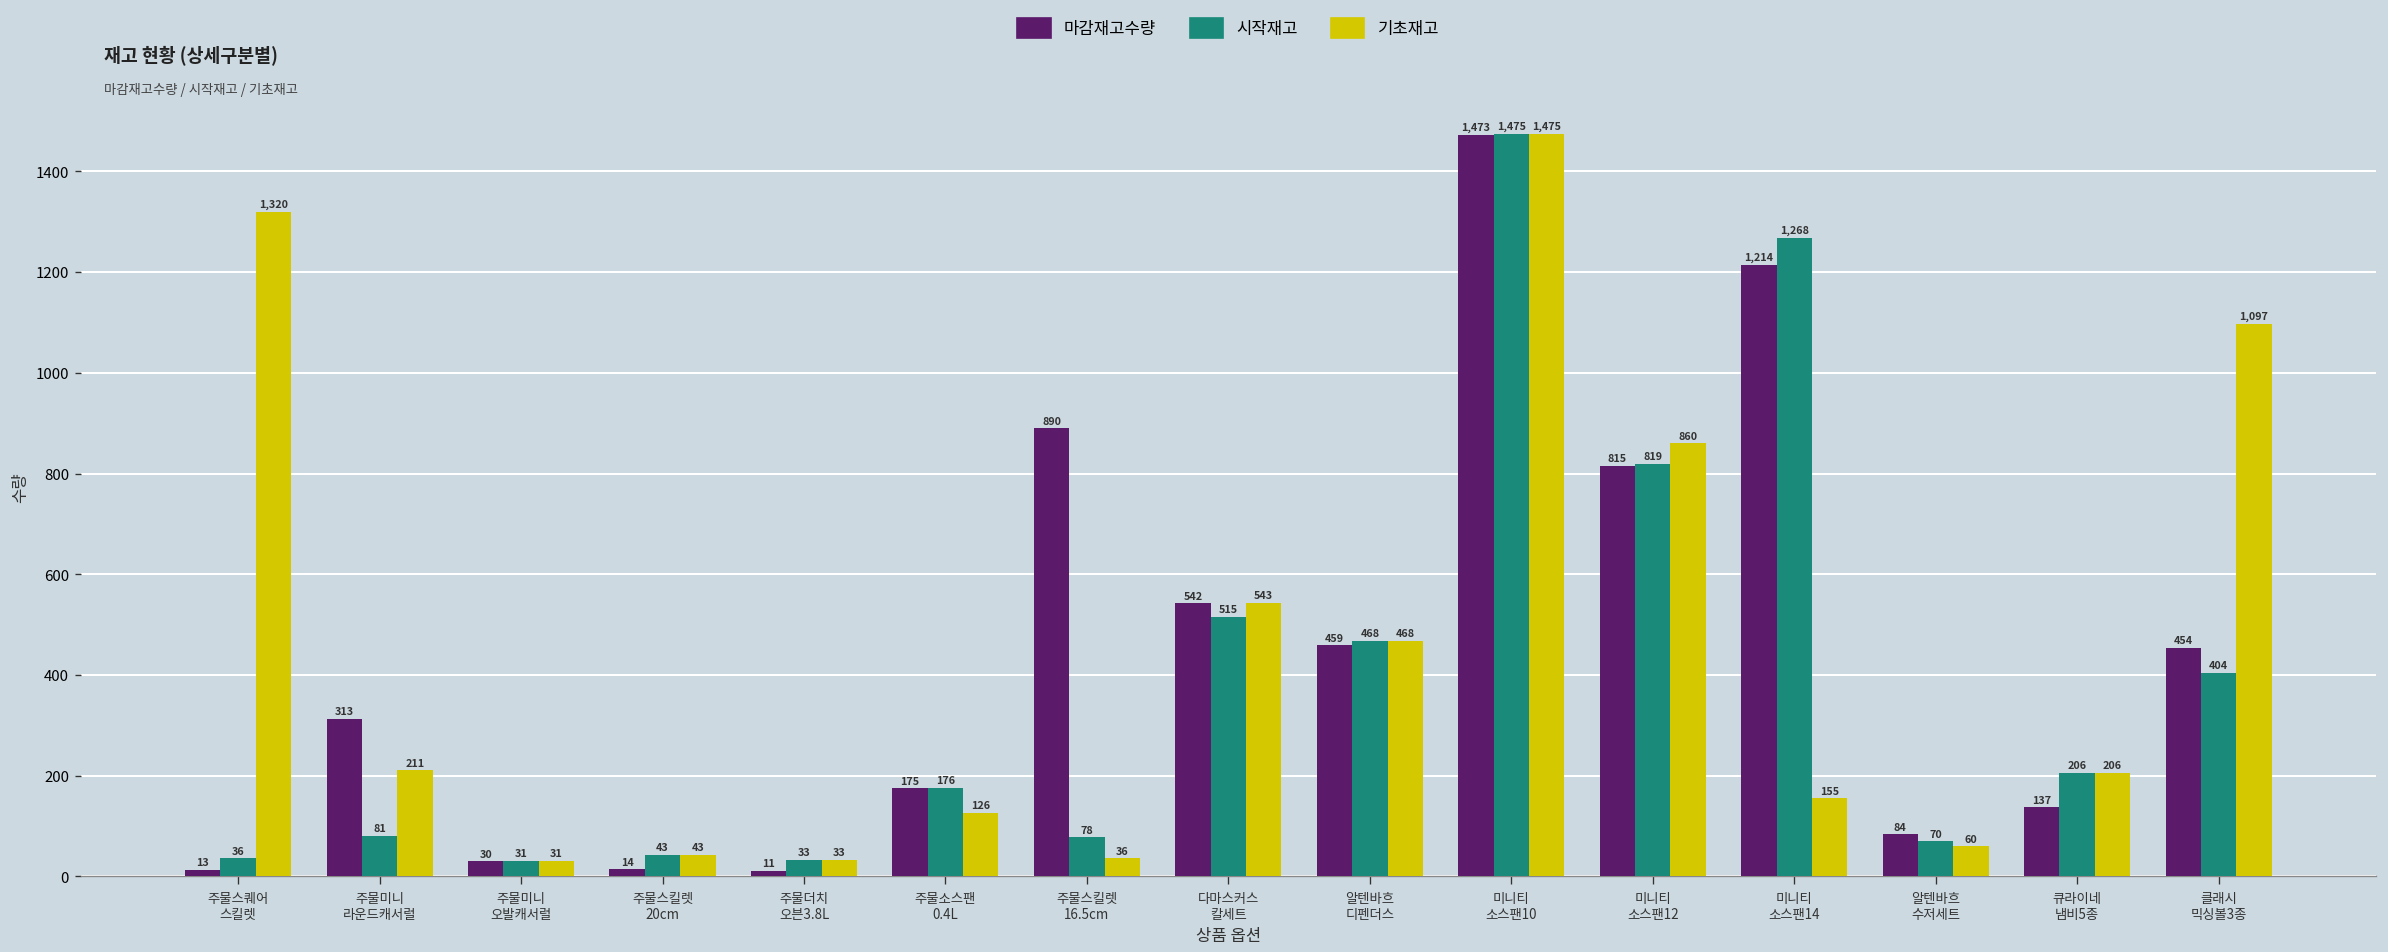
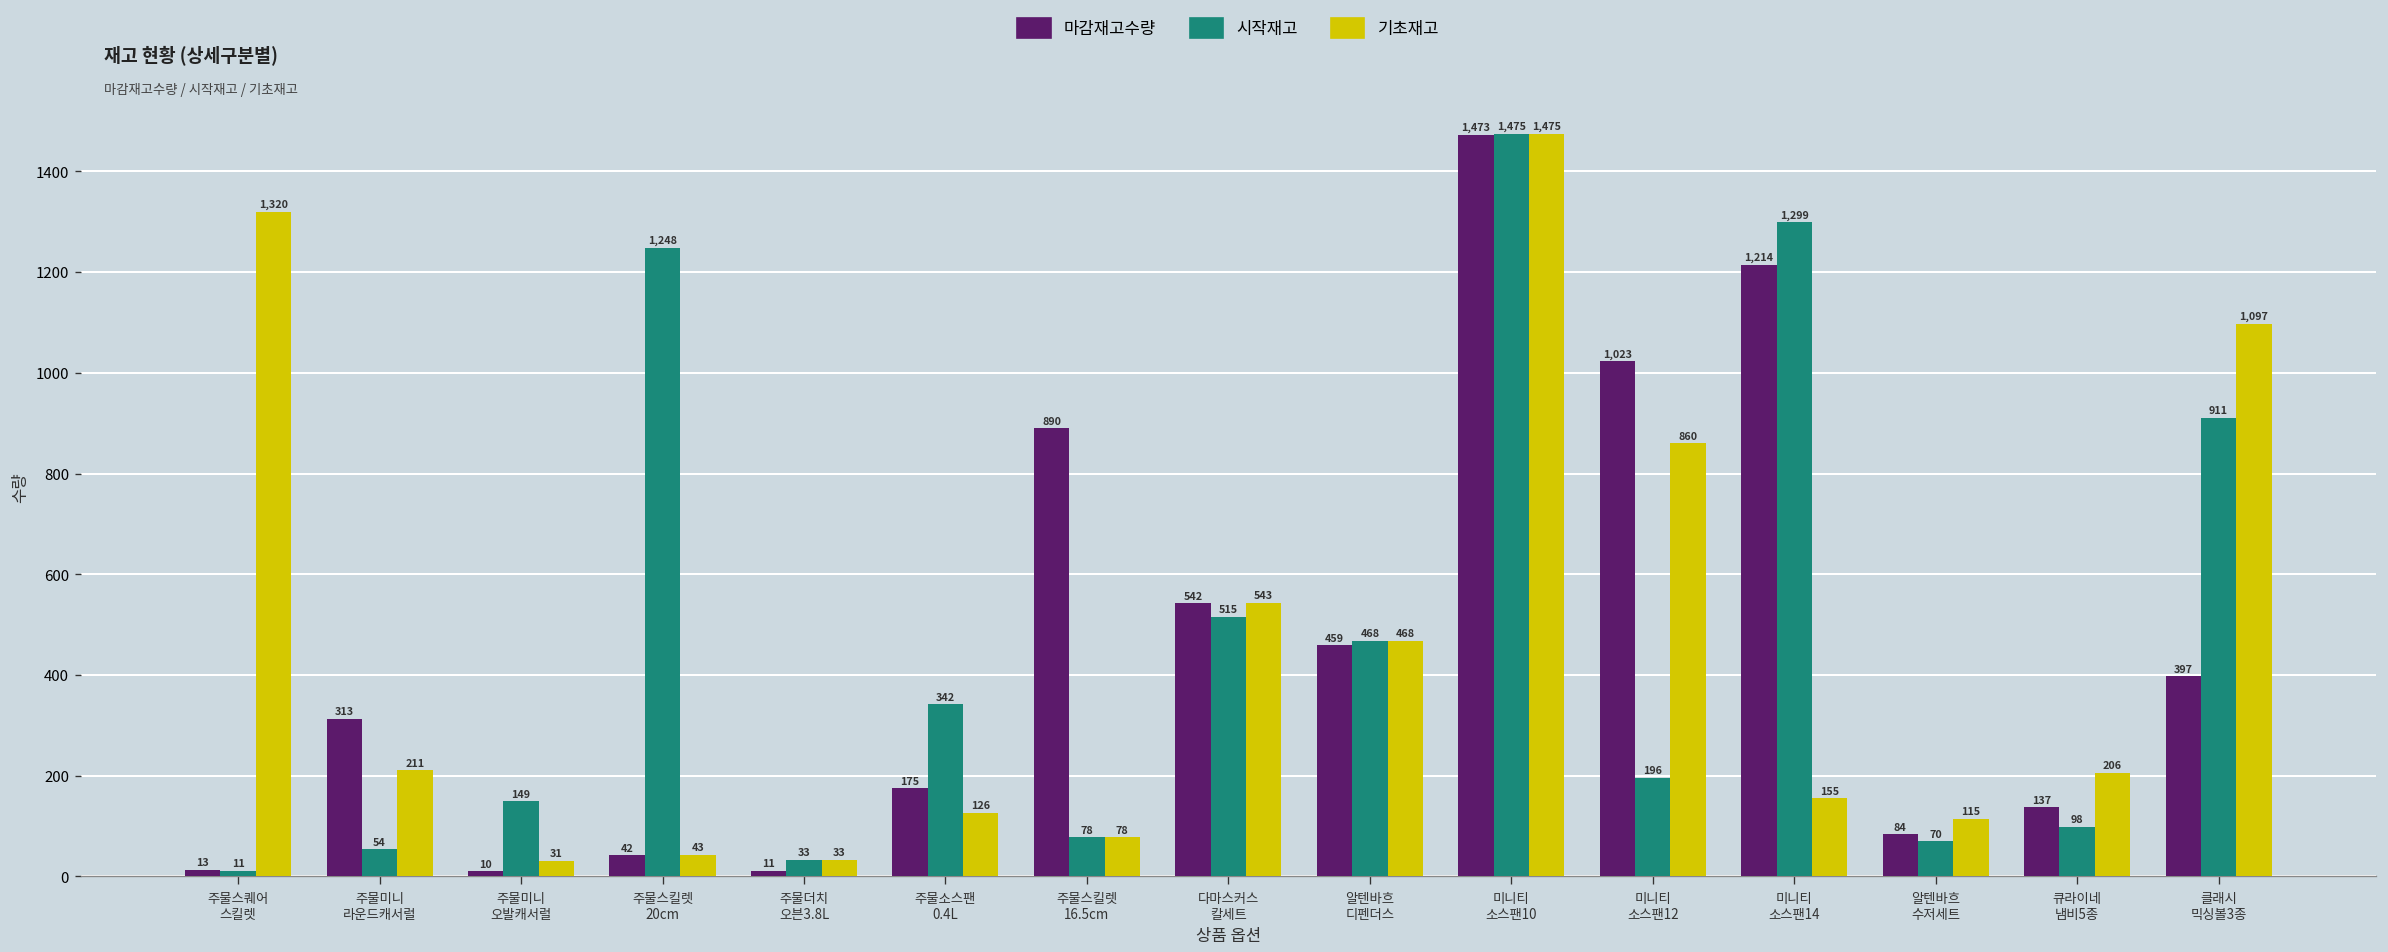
시작재고, 주물스퀘어 스킬렛: 36 -> 11
시작재고, 주물미니 라운드캐서럴: 81 -> 54
마감재고수량, 주물미니 오발캐서럴: 30 -> 10
시작재고, 주물미니 오발캐서럴: 31 -> 149
마감재고수량, 주물스킬렛 20cm: 14 -> 42
시작재고, 주물스킬렛 20cm: 43 -> 1,248
시작재고, 주물소스팬 0.4L: 176 -> 342
기초재고, 주물스킬렛 16.5cm: 36 -> 78
마감재고수량, 미니티 소스팬12: 815 -> 1,023
시작재고, 미니티 소스팬12: 819 -> 196
시작재고, 미니티 소스팬14: 1,268 -> 1,299
기초재고, 알텐바흐 수저세트: 60 -> 115
시작재고, 큐라이네 냄비5종: 206 -> 98
마감재고수량, 클래시 믹싱볼3종: 454 -> 397
시작재고, 클래시 믹싱볼3종: 404 -> 911
